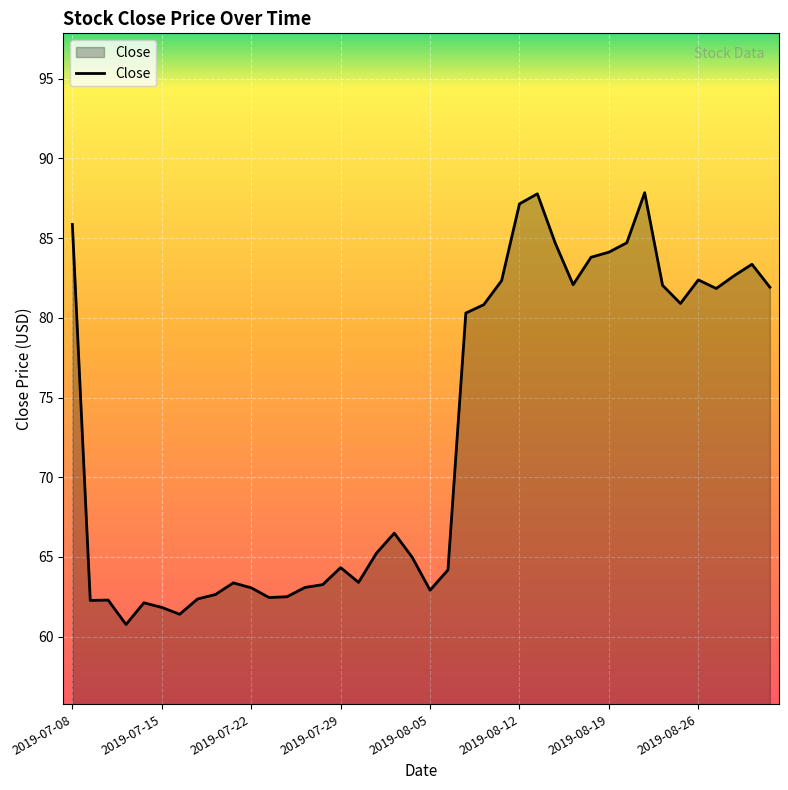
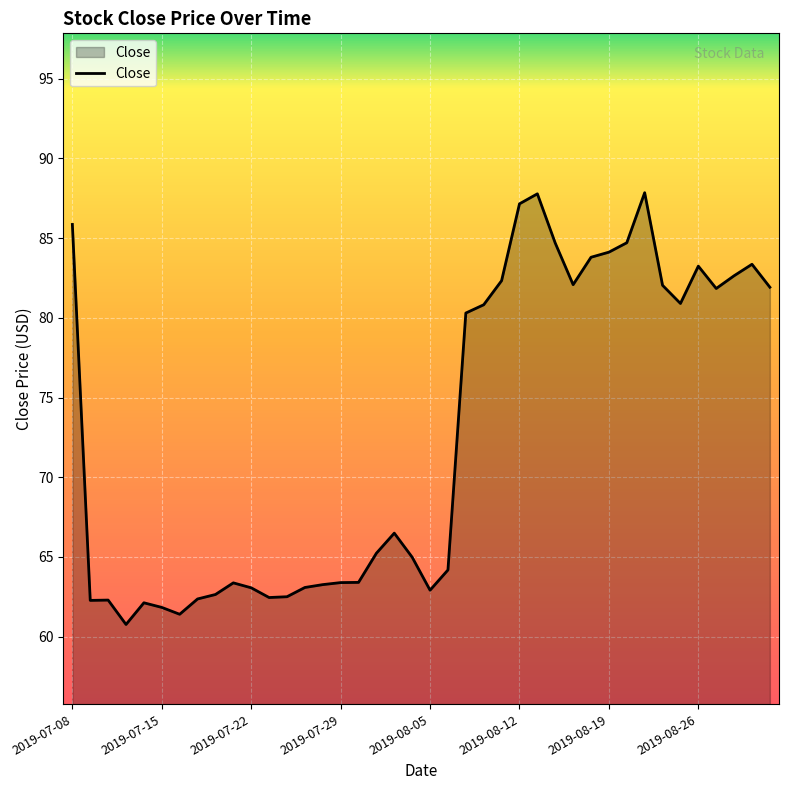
2019-07-29: 64.3 -> 63.4
2019-08-26: 82.4 -> 83.2
